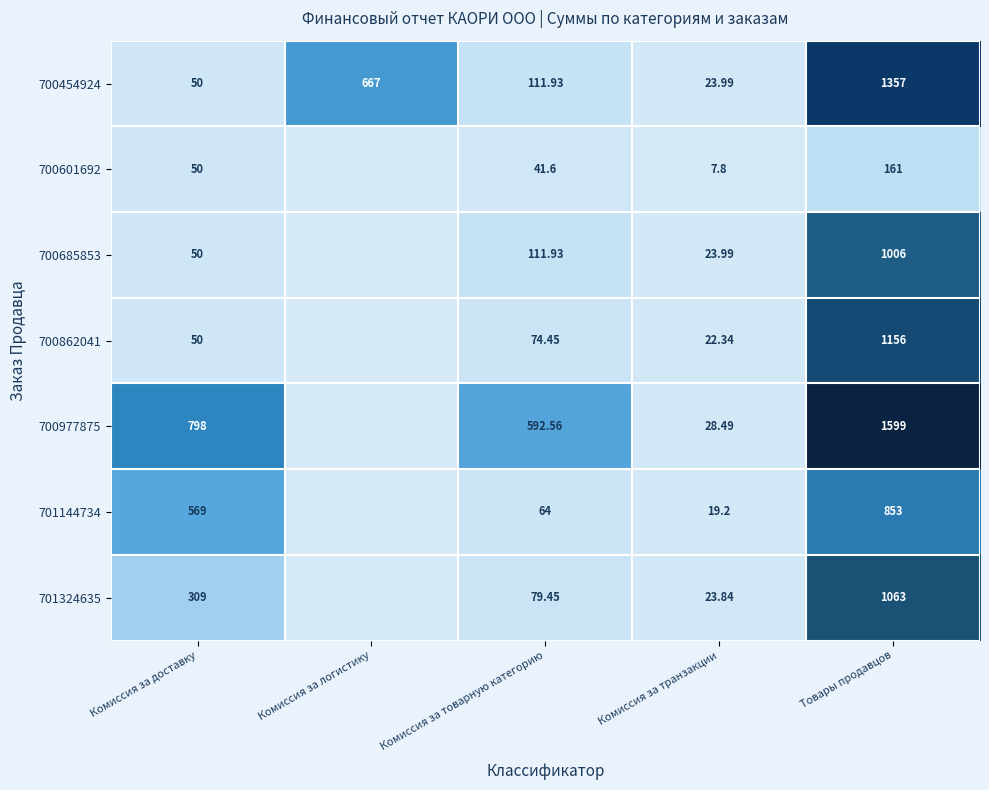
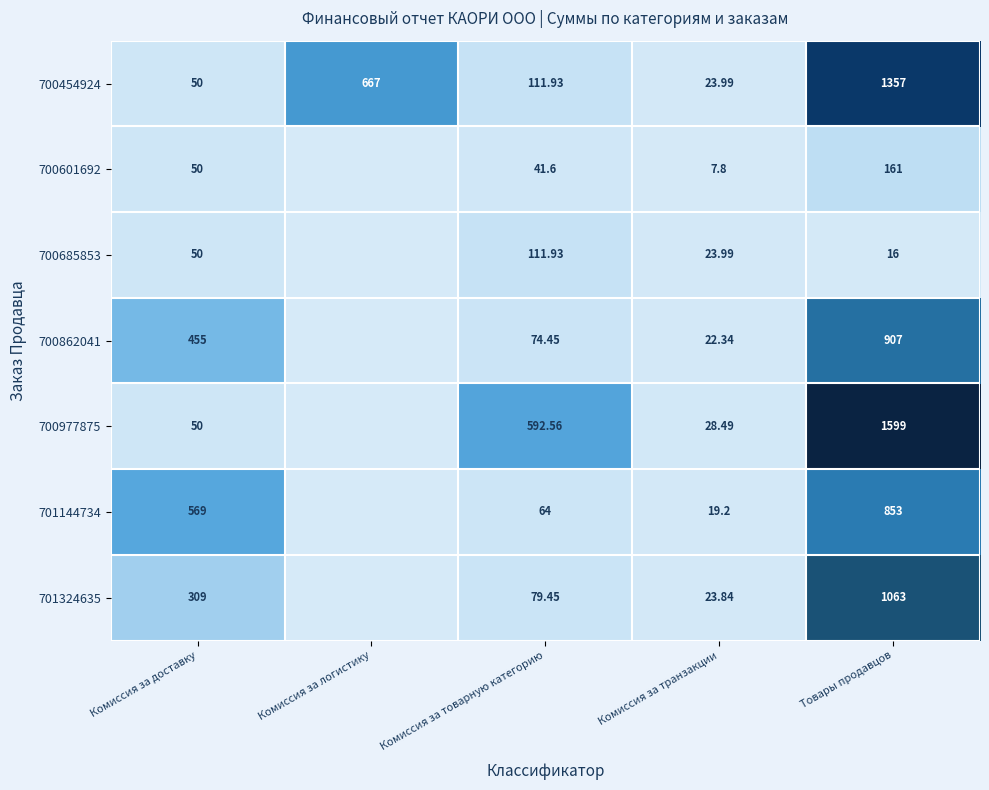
700685853, Товары продавцов: 1006 -> 16
700862041, Комиссия за доставку: 50 -> 455
700862041, Товары продавцов: 1156 -> 907
700977875, Комиссия за доставку: 798 -> 50
